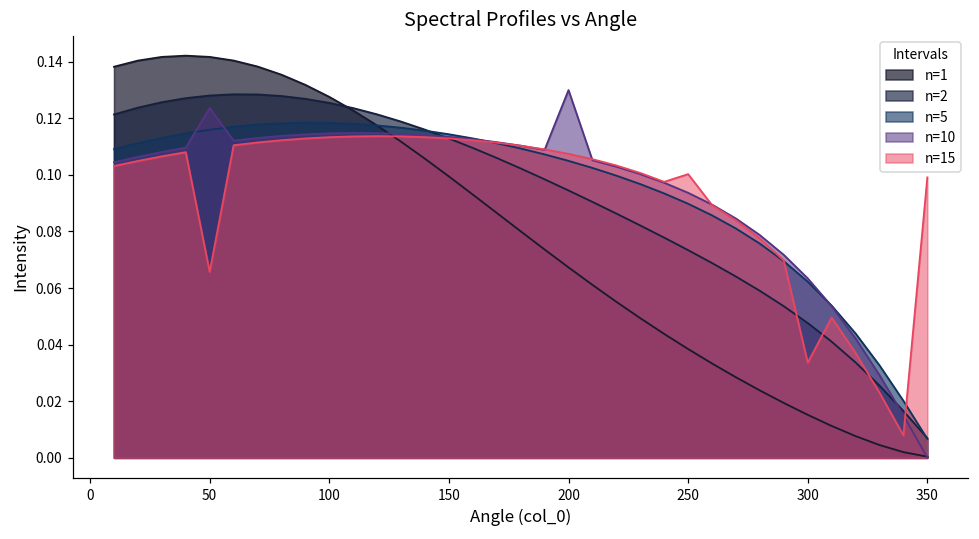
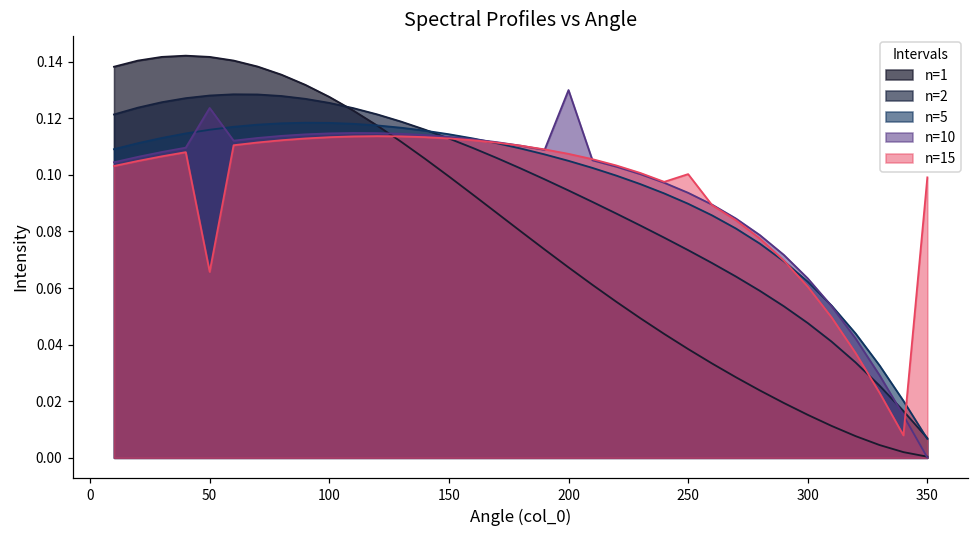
n=15, 300: 0.034 -> 0.060
